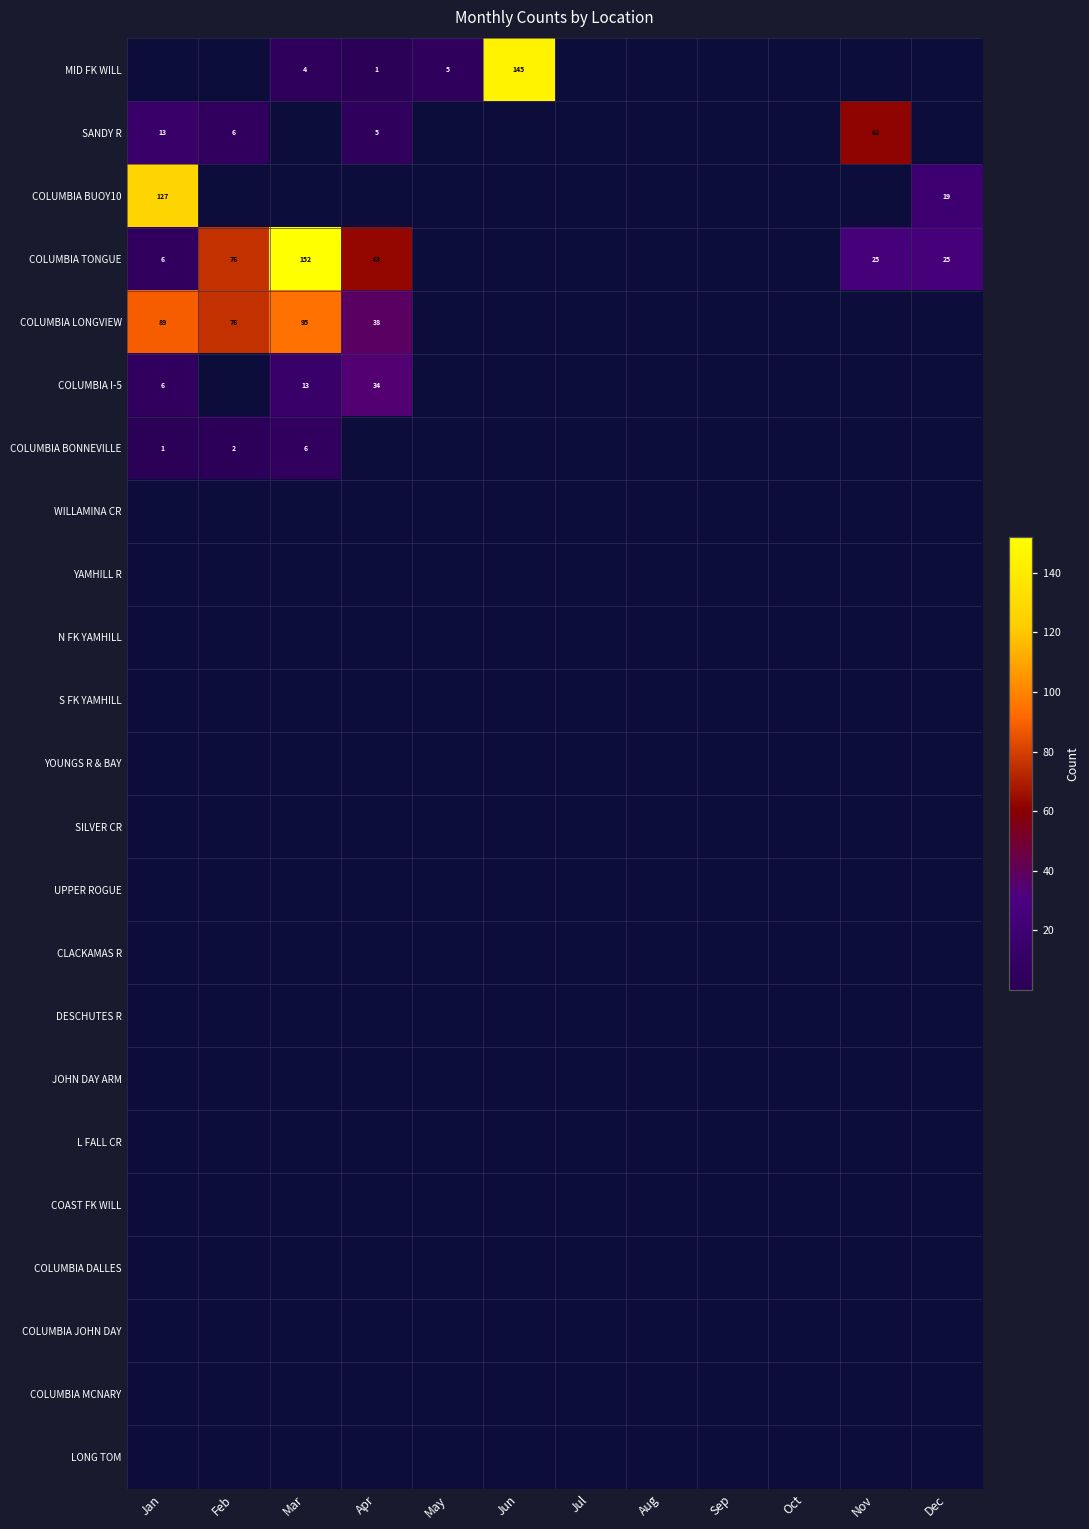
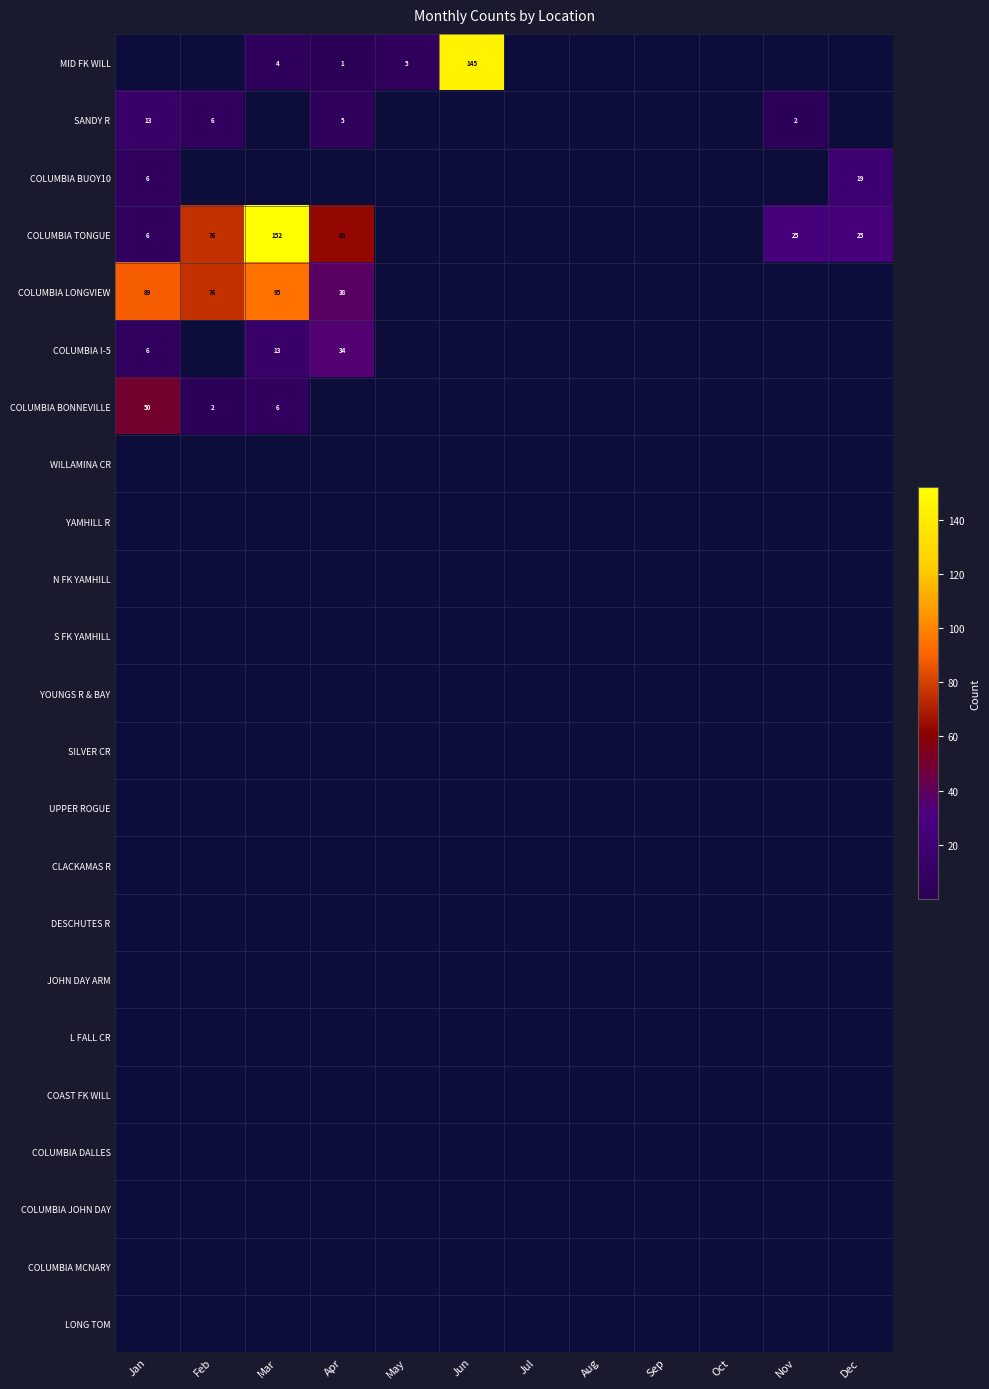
SANDY R, Nov: 62 -> 2
COLUMBIA BUOY10, Jan: 127 -> 6
COLUMBIA BONNEVILLE, Jan: 1 -> 50
